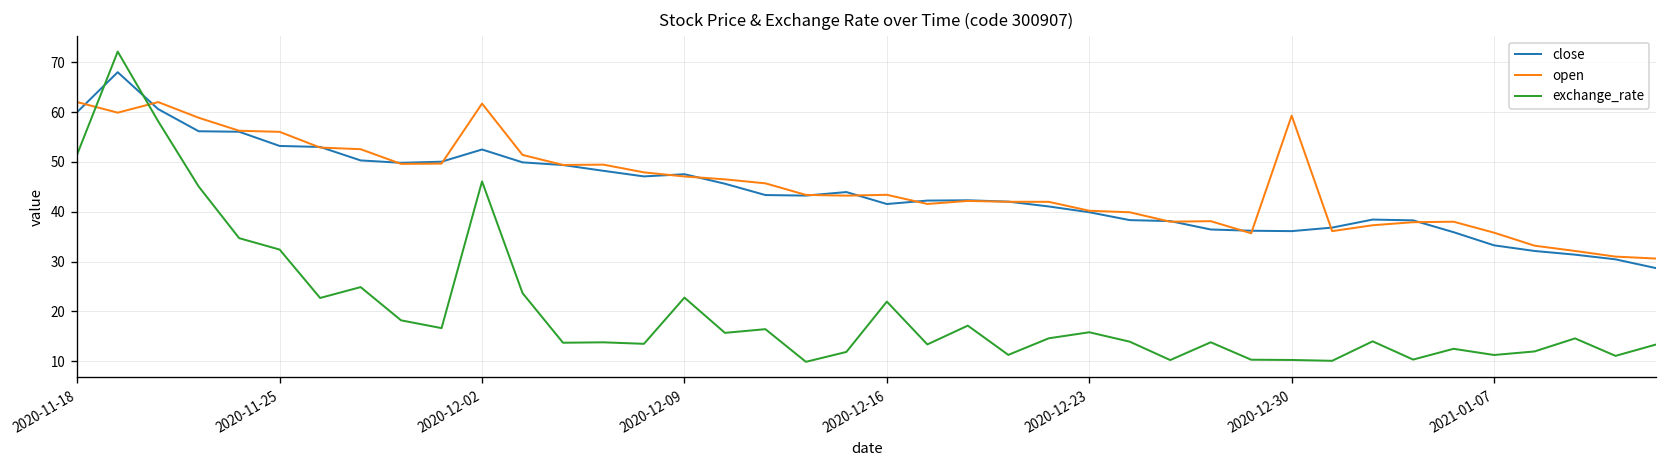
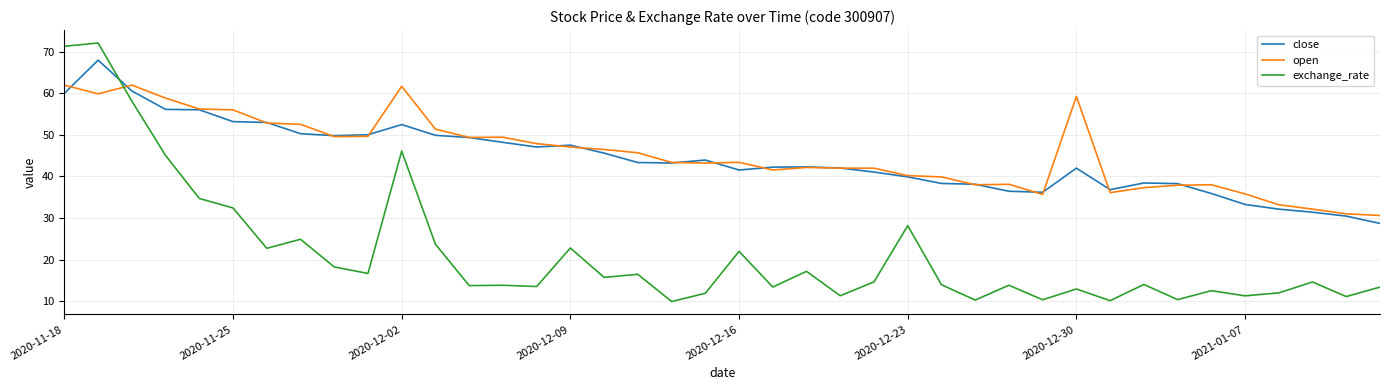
exchange_rate, 2020-11-18: 52 -> 71
exchange_rate, 2020-12-23: 16 -> 28
close, 2020-12-30: 36 -> 42
exchange_rate, 2020-12-30: 10 -> 13
